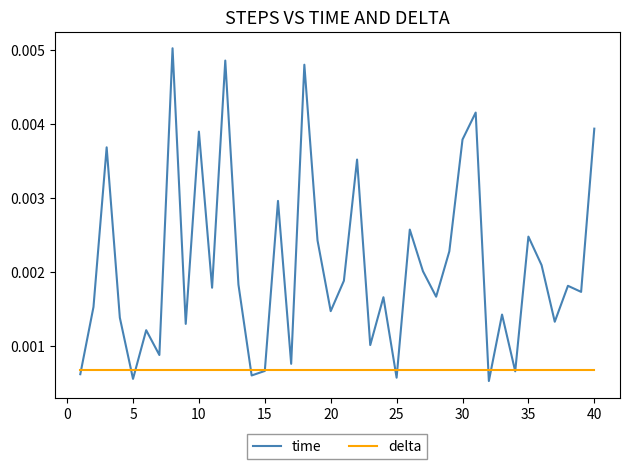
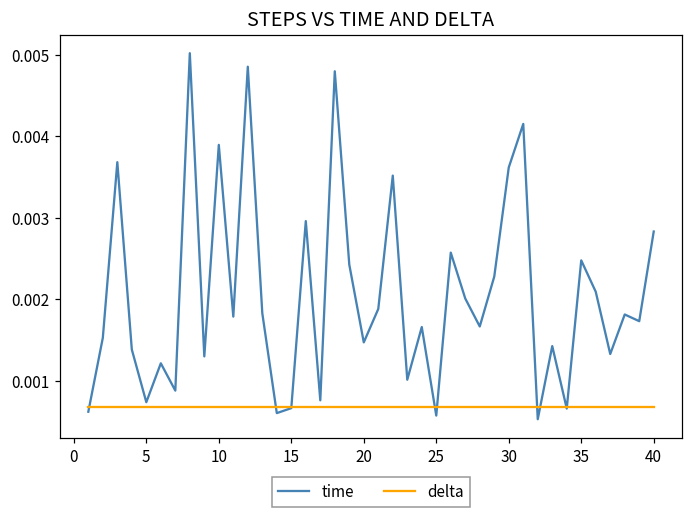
time, 5: 0.0006 -> 0.0007
time, 30: 0.0038 -> 0.0036
time, 40: 0.0039 -> 0.0028
